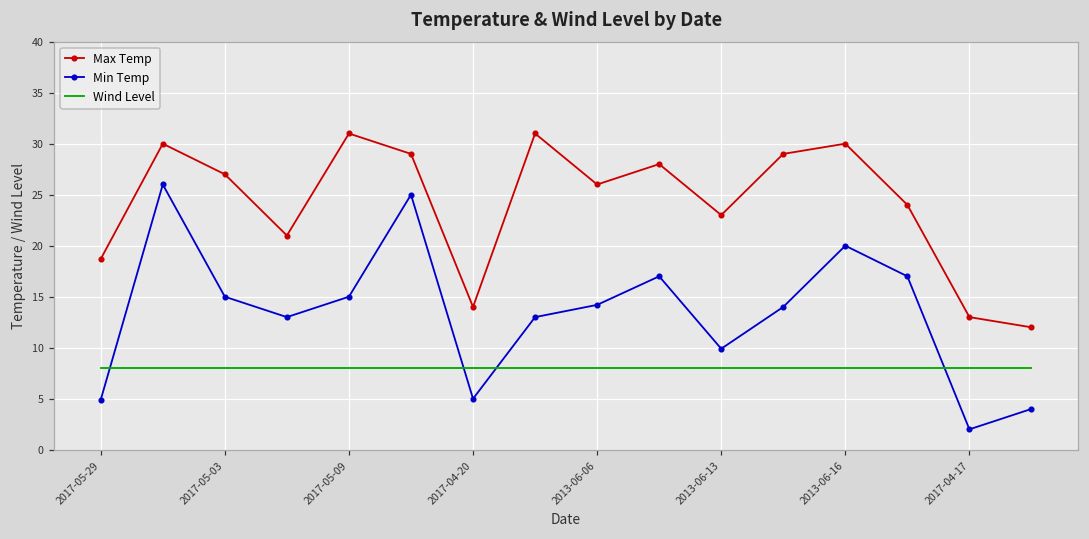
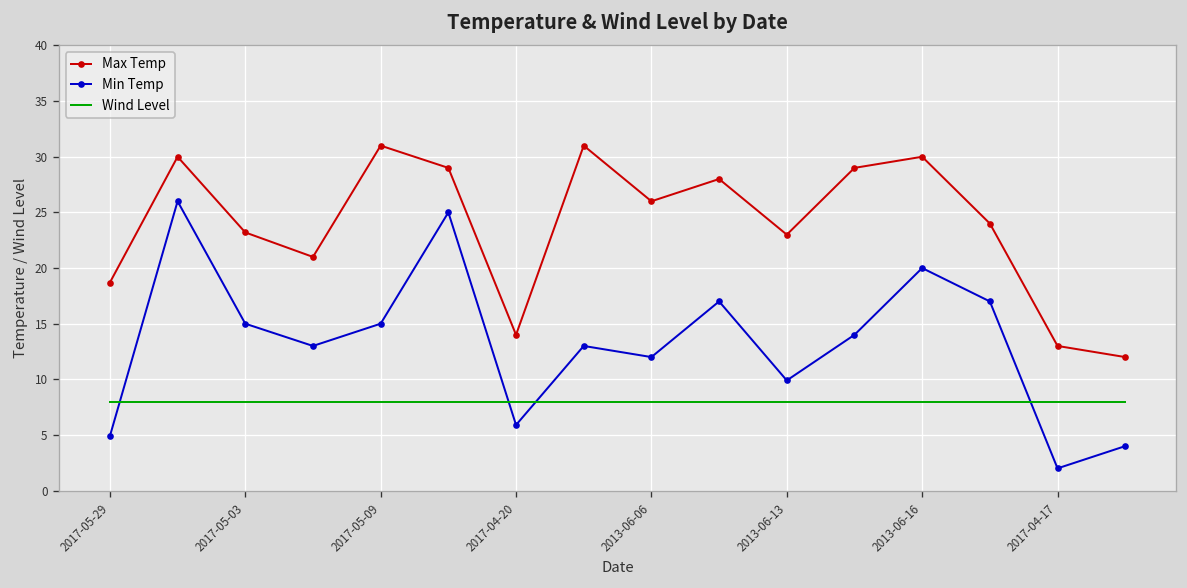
Max Temp, 2017-05-03: 27 -> 23
Min Temp, 2017-04-20: 5 -> 6
Min Temp, 2013-06-06: 14 -> 12
